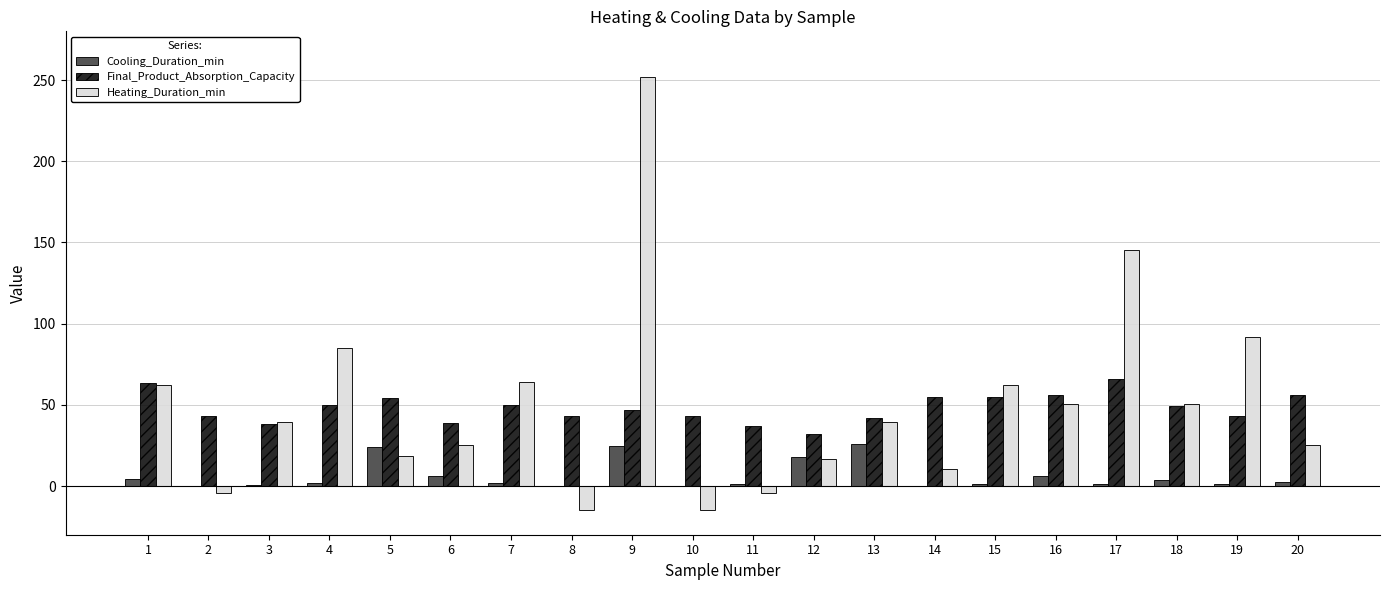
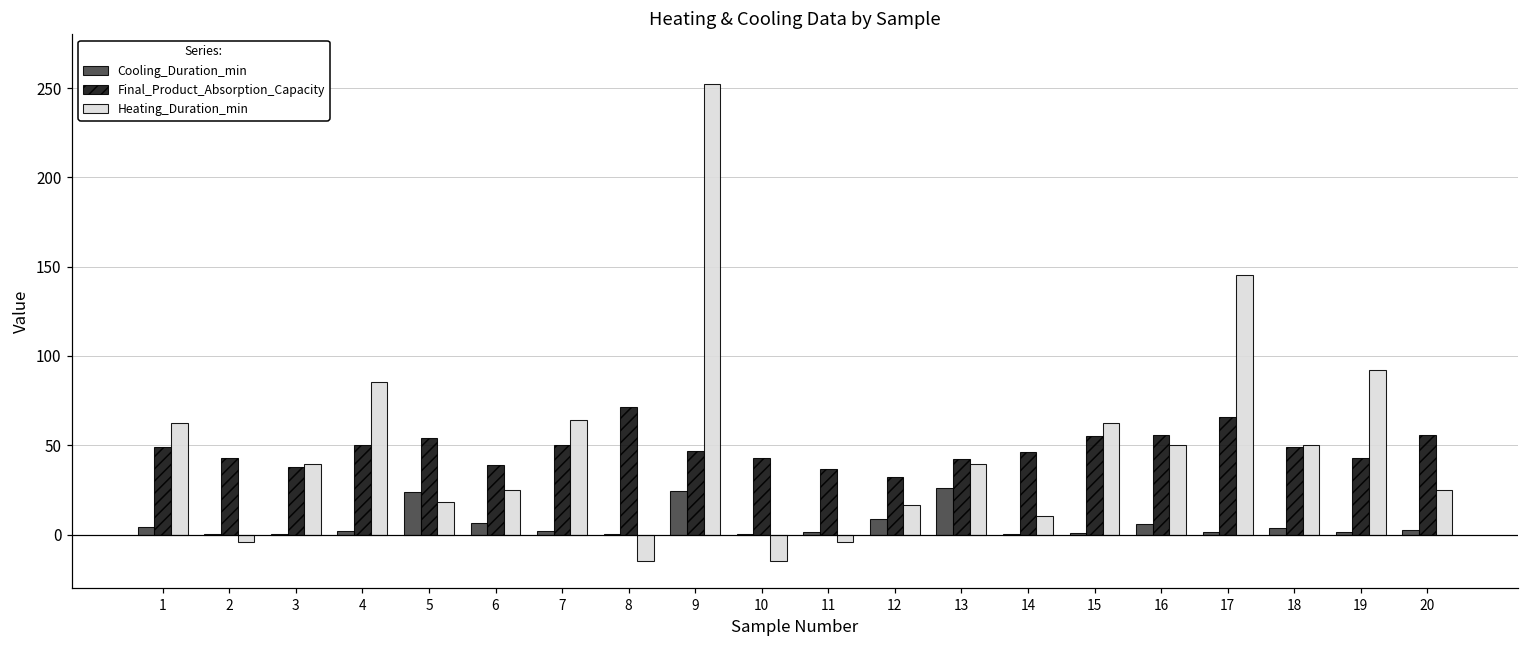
Final_Product_Absorption_Capacity, 1: 63 -> 49
Final_Product_Absorption_Capacity, 8: 43 -> 71
Cooling_Duration_min, 12: 18 -> 9
Final_Product_Absorption_Capacity, 14: 55 -> 46
